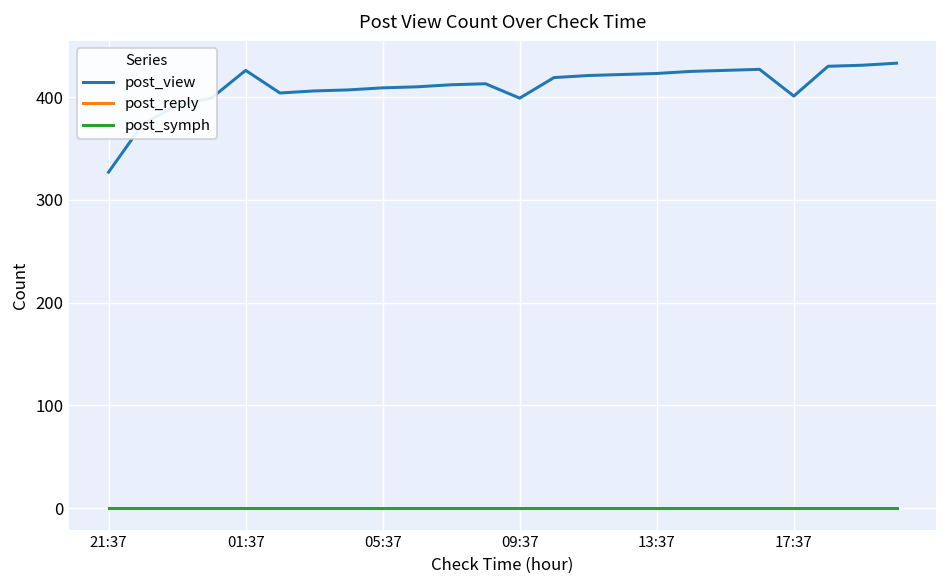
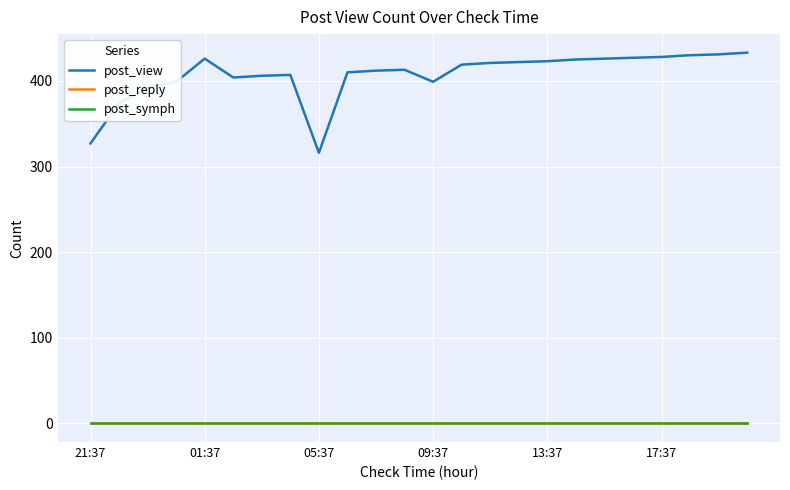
post_view, 05:37: 410 -> 320
post_view, 17:37: 400 -> 430
